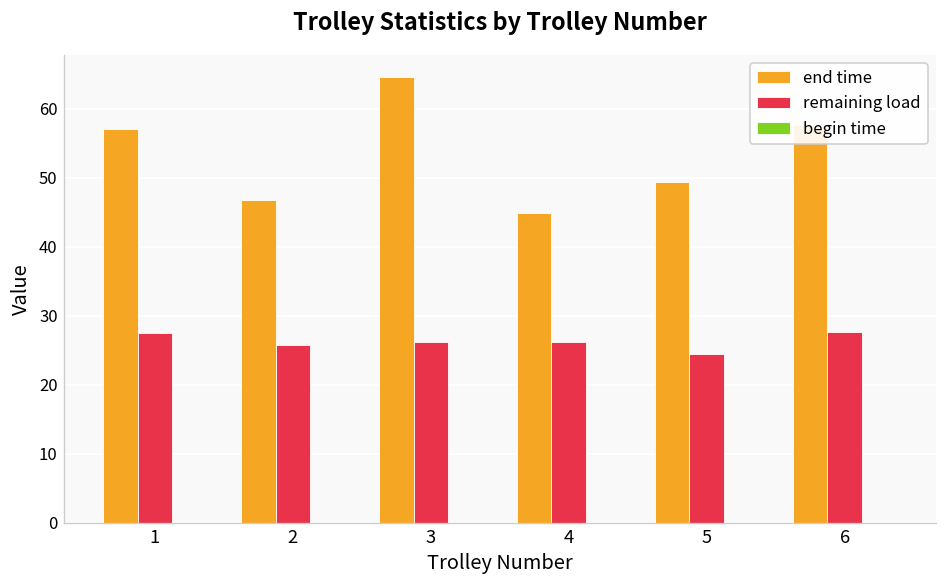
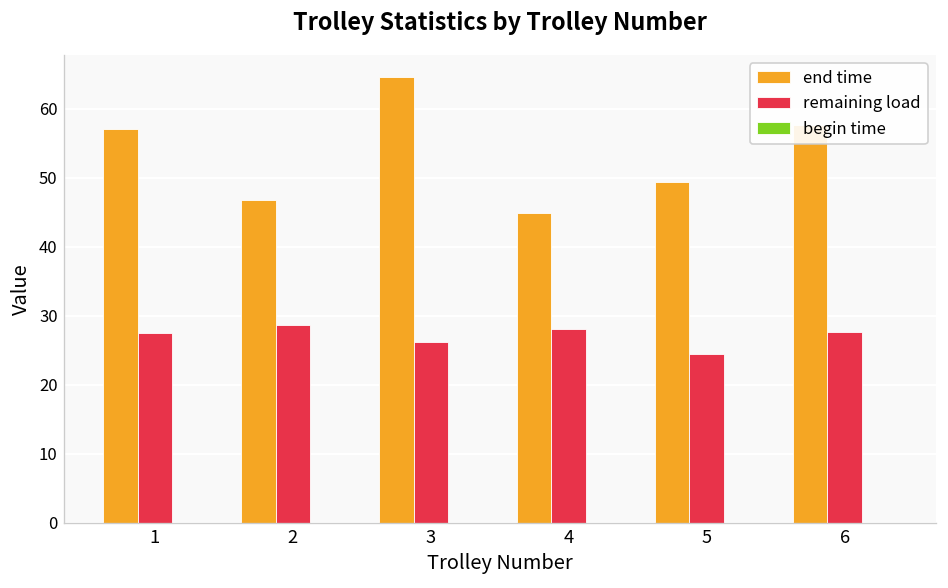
remaining load, 2: 26 -> 29
remaining load, 4: 26 -> 28
